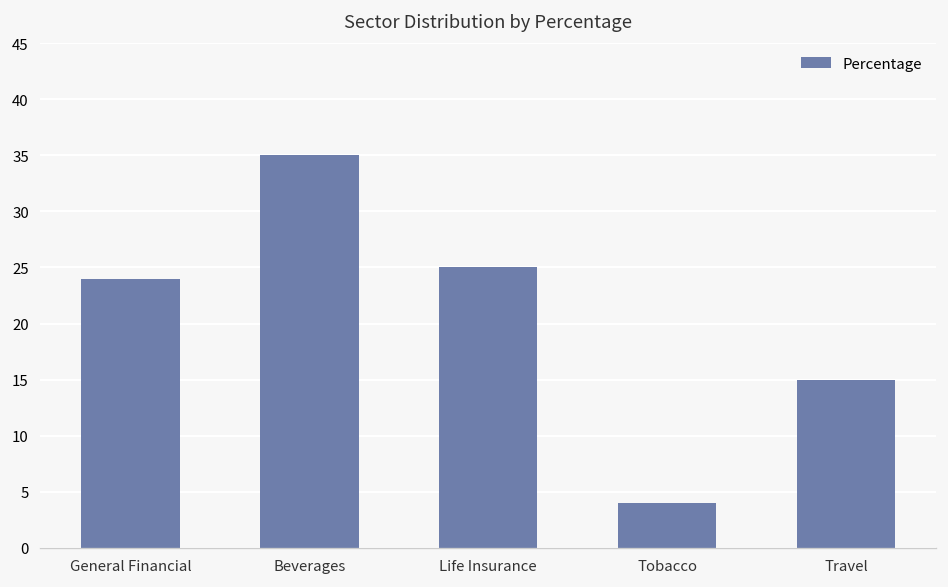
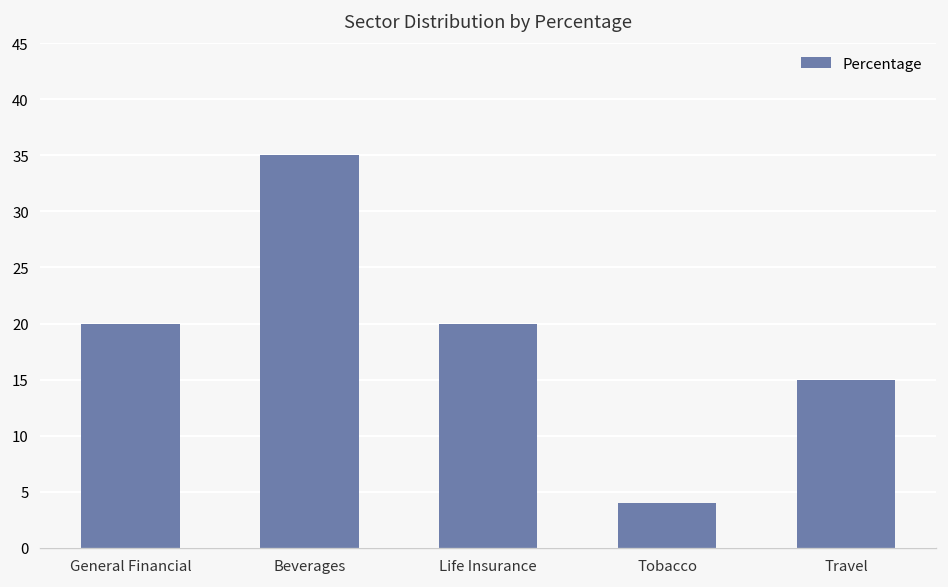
General Financial: 24 -> 20
Life Insurance: 25 -> 20
